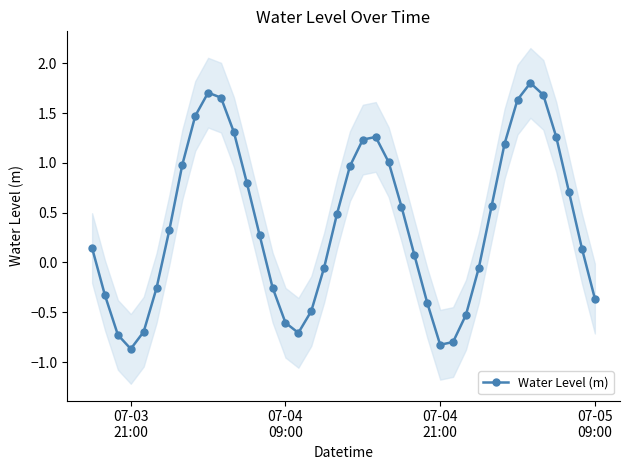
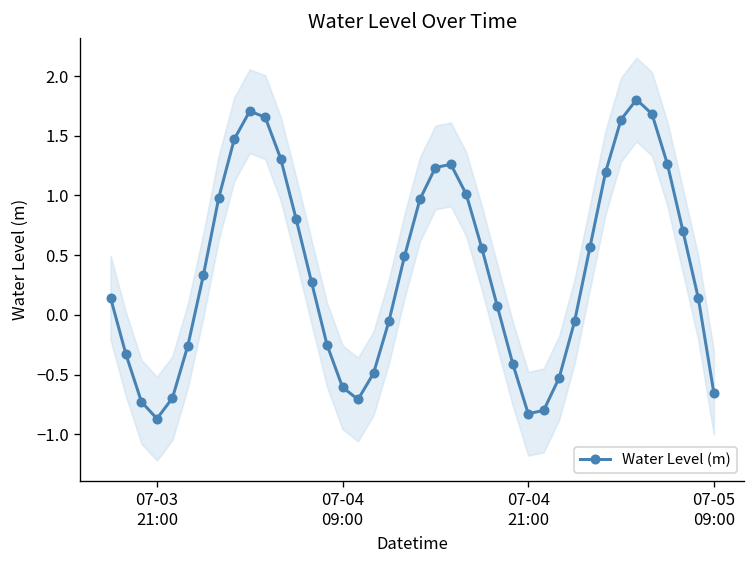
Water Level (m), 07-05 09:00: -0.4 -> -0.7
